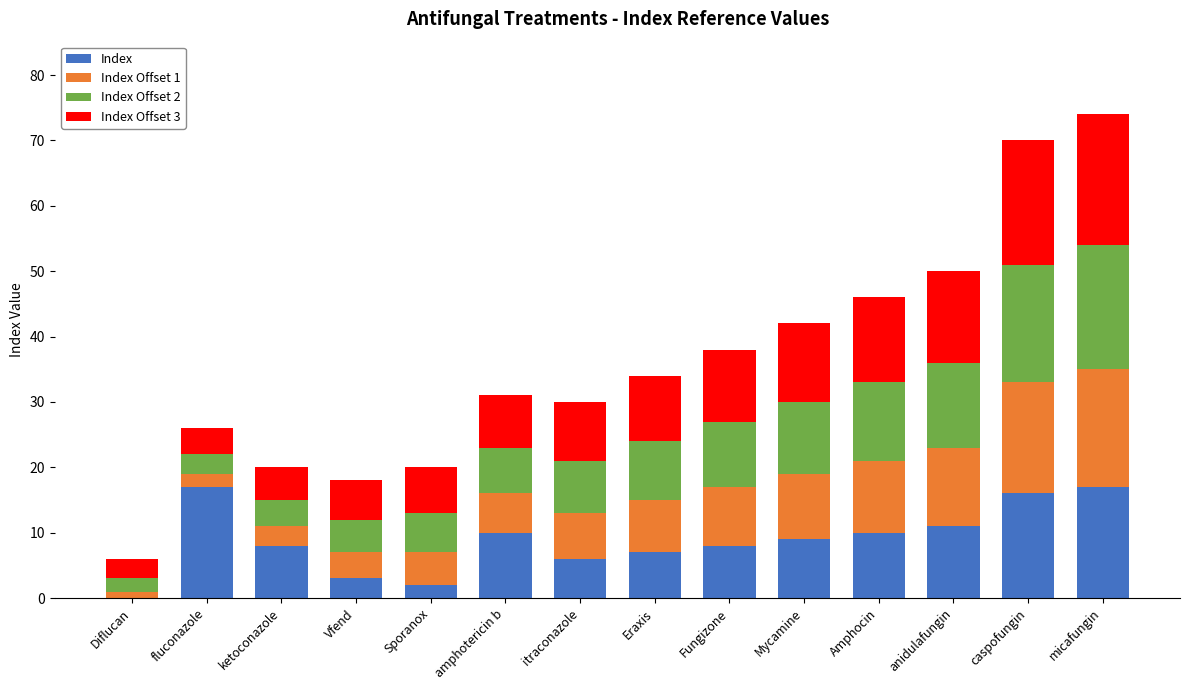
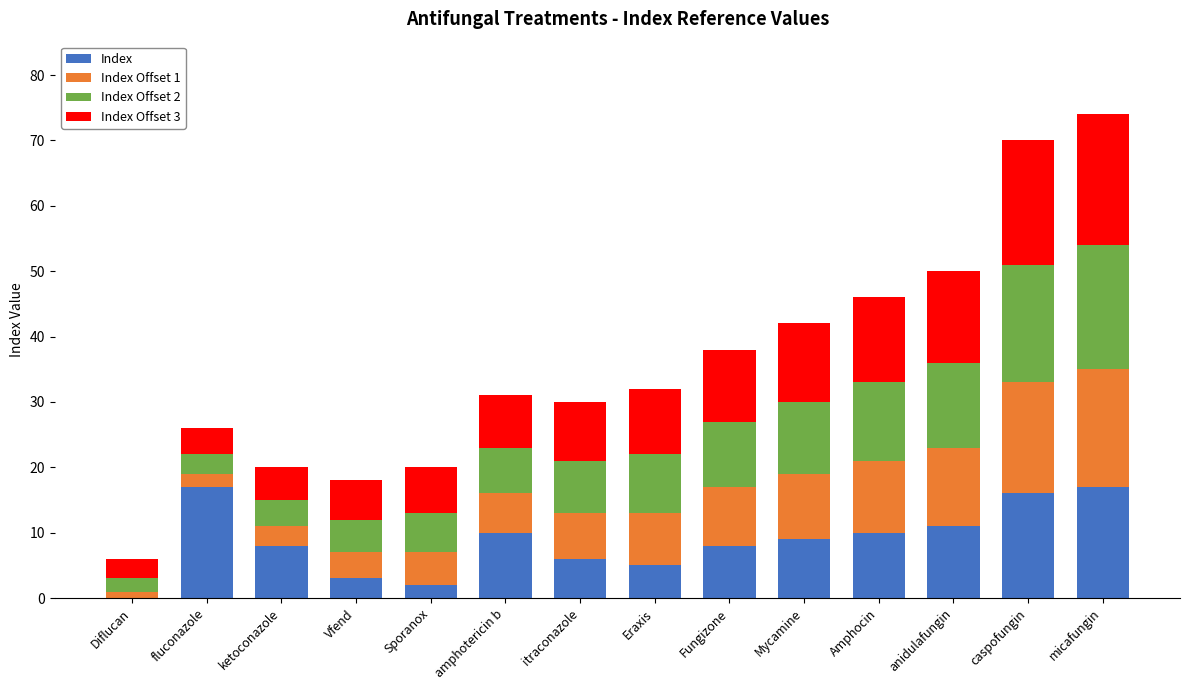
Index, Eraxis: 7 -> 5
